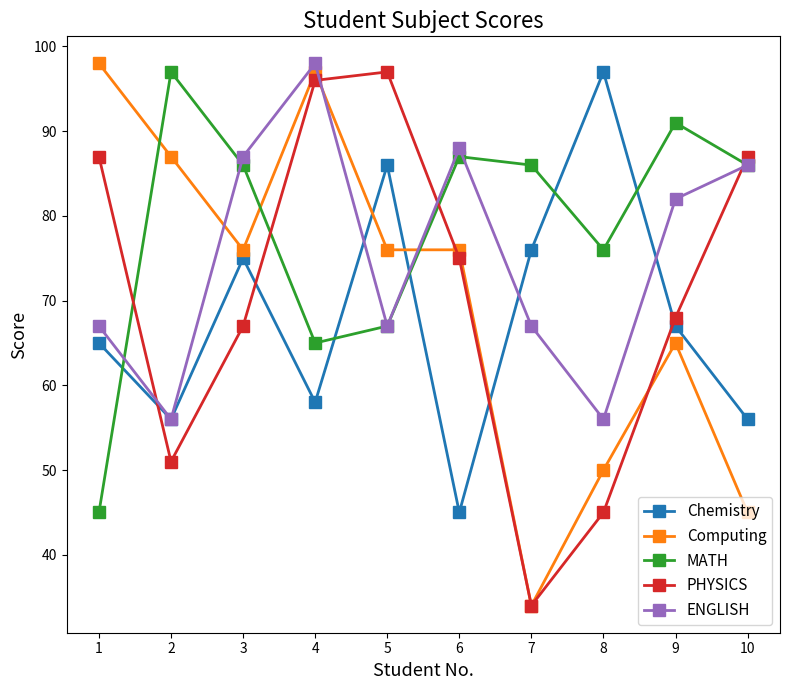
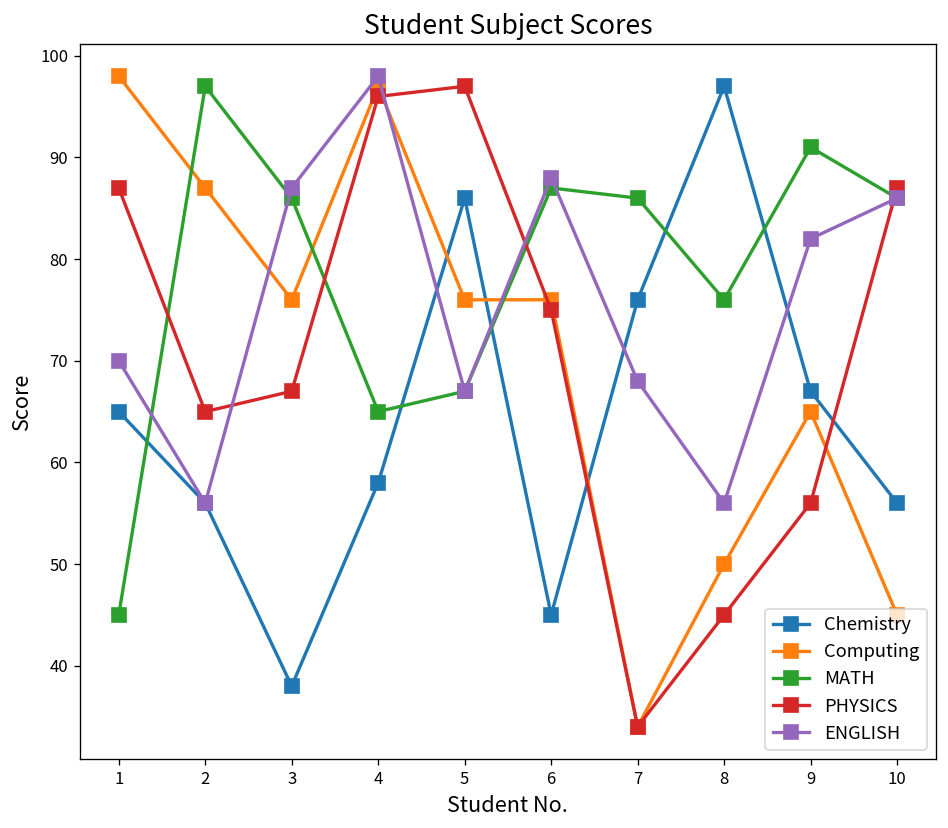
ENGLISH, 1: 67 -> 70
PHYSICS, 2: 51 -> 65
Chemistry, 3: 75 -> 38
ENGLISH, 7: 67 -> 68
PHYSICS, 9: 68 -> 56
